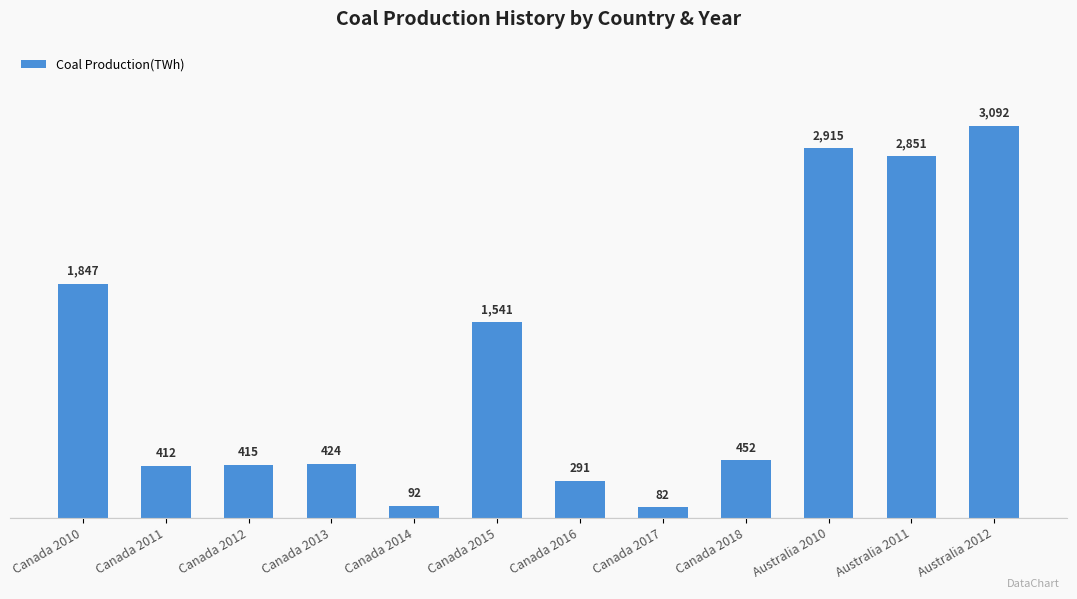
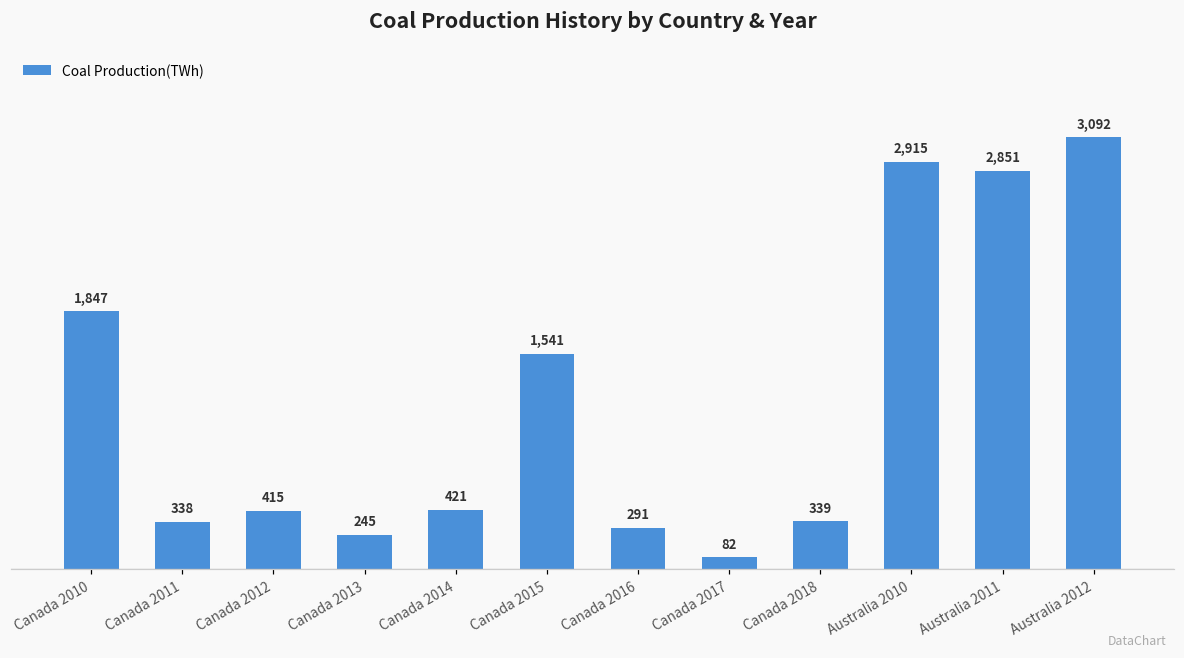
Canada 2011: 412 -> 338
Canada 2013: 424 -> 245
Canada 2014: 92 -> 421
Canada 2018: 452 -> 339
